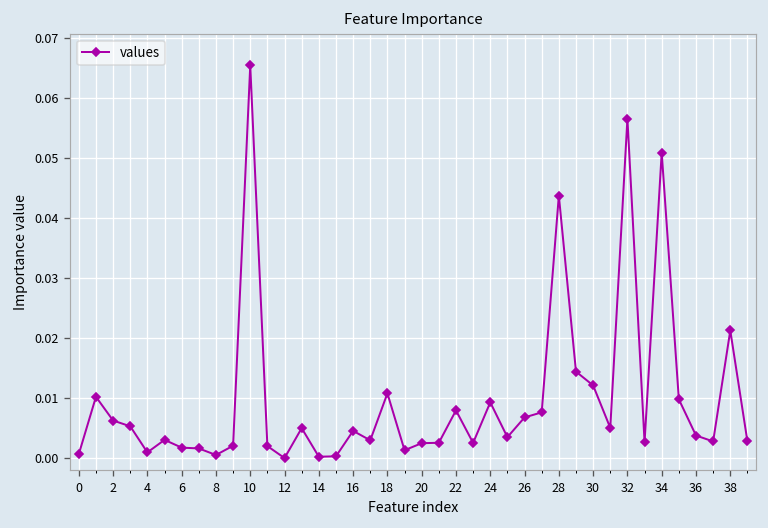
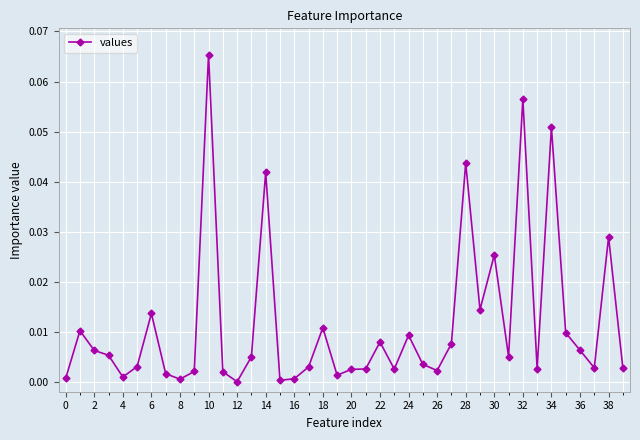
6: 0.002 -> 0.014
14: 0.000 -> 0.042
16: 0.005 -> 0.001
26: 0.007 -> 0.002
30: 0.012 -> 0.025
36: 0.004 -> 0.006
38: 0.021 -> 0.029
